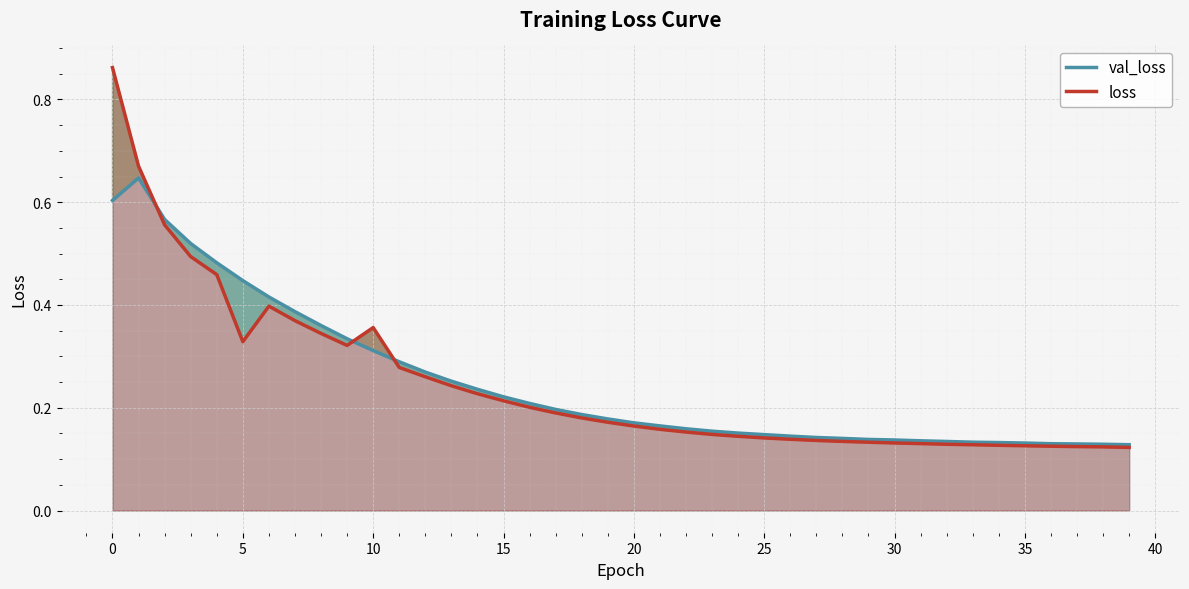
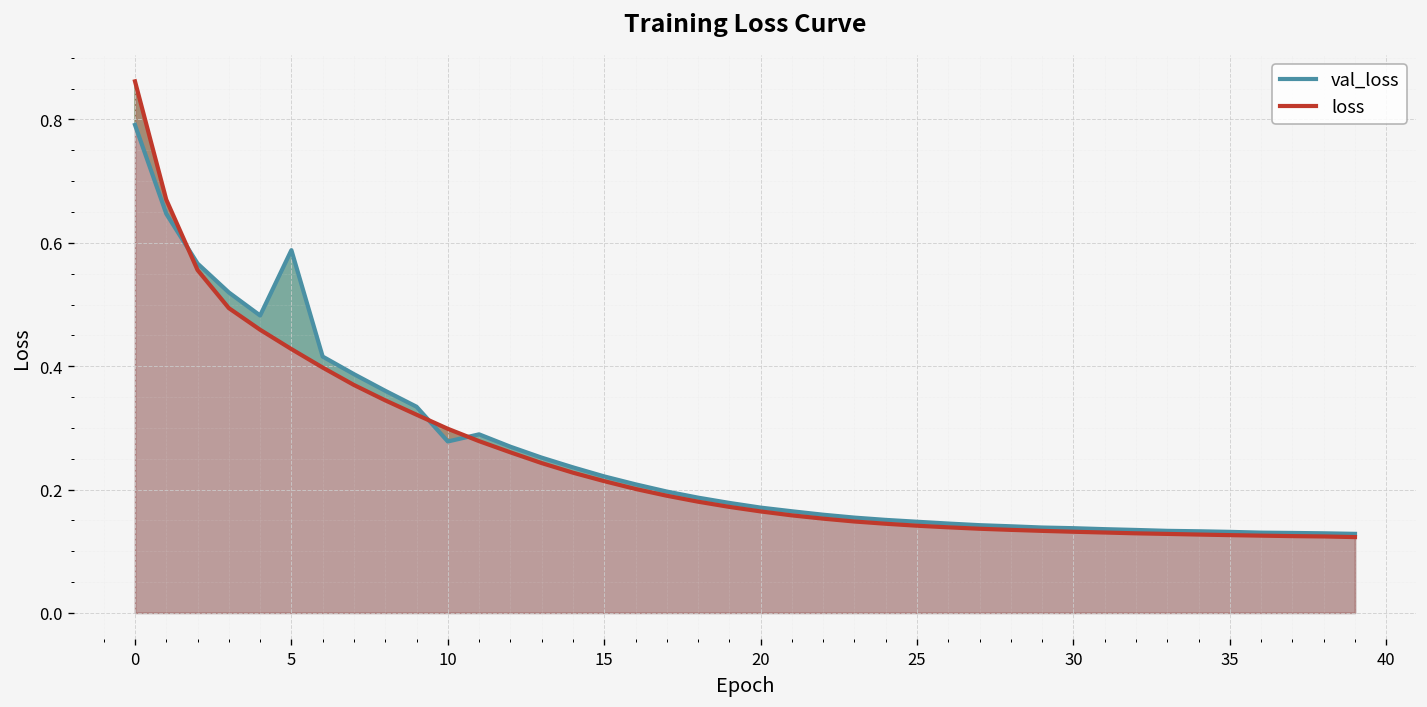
val_loss, 0: 0.60 -> 0.79
val_loss, 5: 0.45 -> 0.59
loss, 5: 0.33 -> 0.43
val_loss, 10: 0.31 -> 0.28
loss, 10: 0.36 -> 0.30
